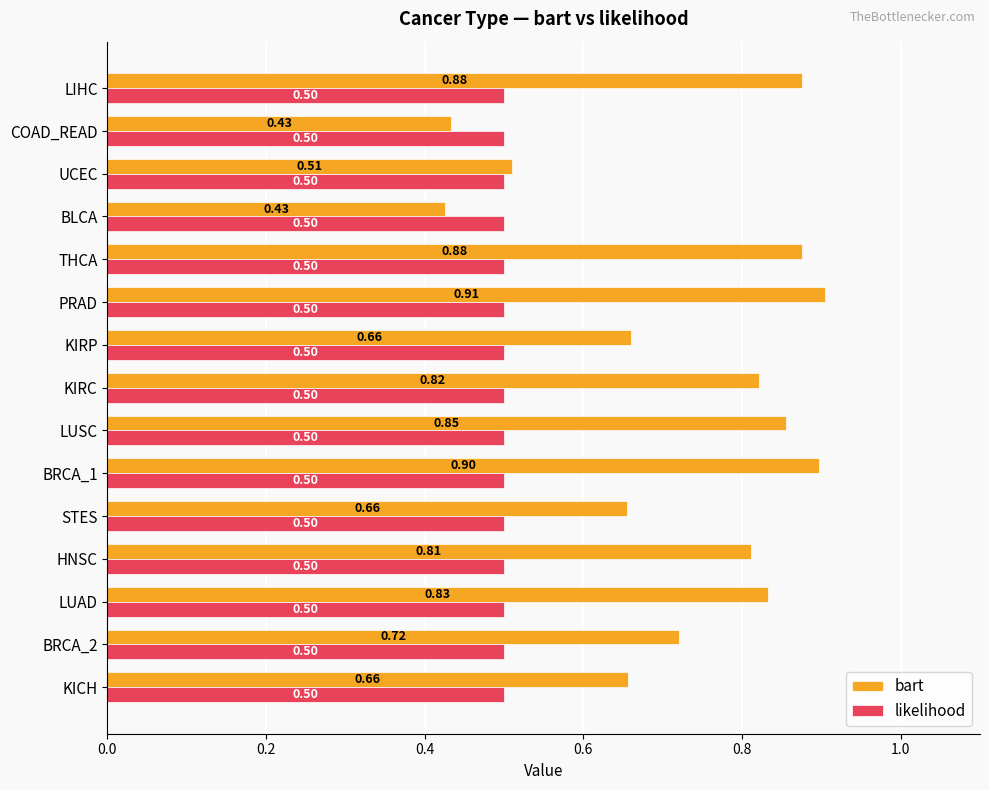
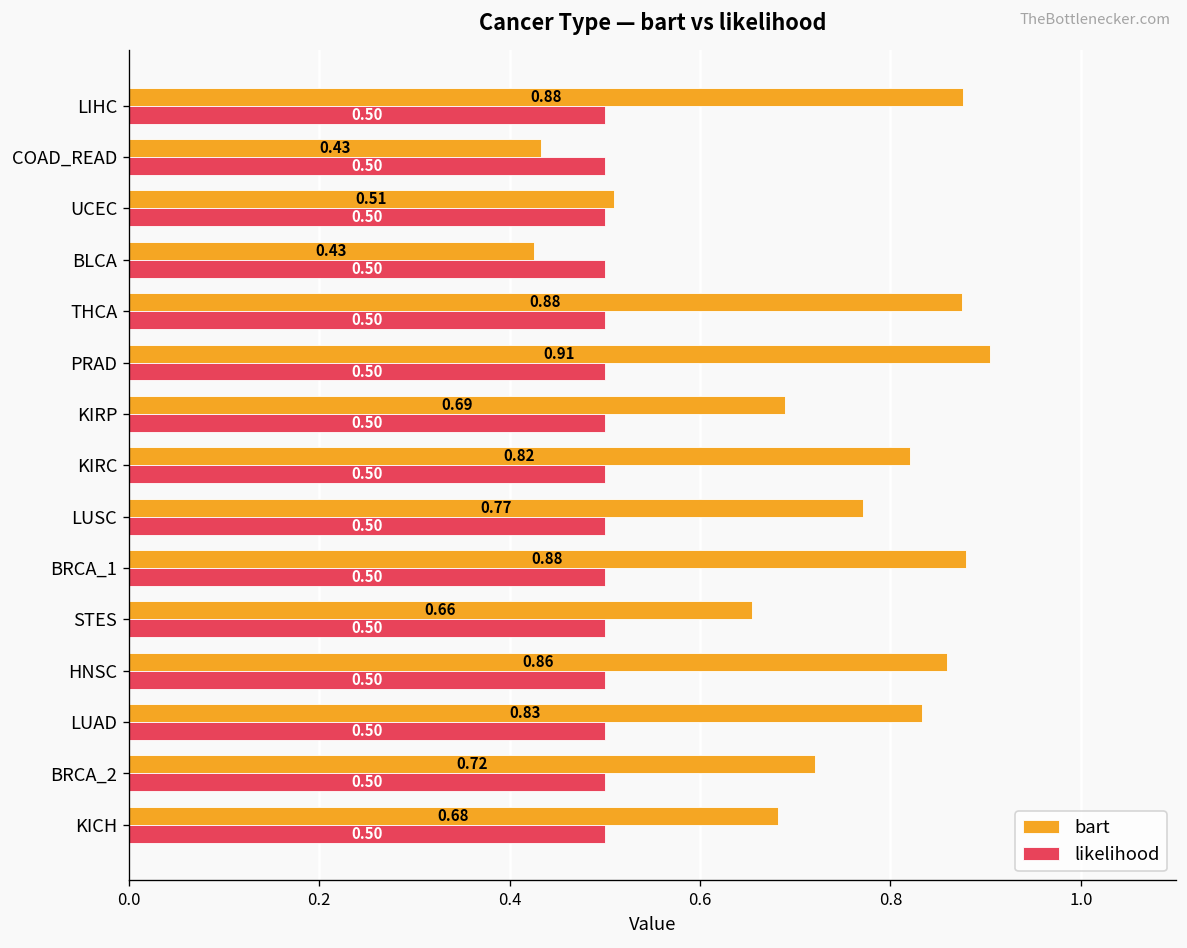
bart, KIRP: 0.66 -> 0.69
bart, LUSC: 0.85 -> 0.77
bart, BRCA_1: 0.90 -> 0.88
bart, HNSC: 0.81 -> 0.86
bart, KICH: 0.66 -> 0.68
